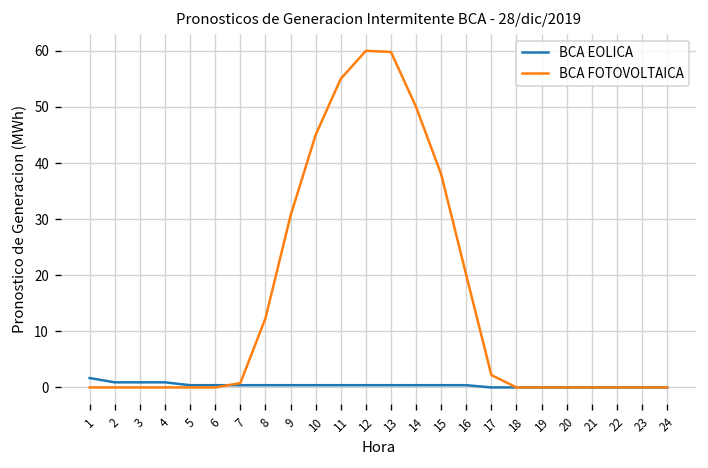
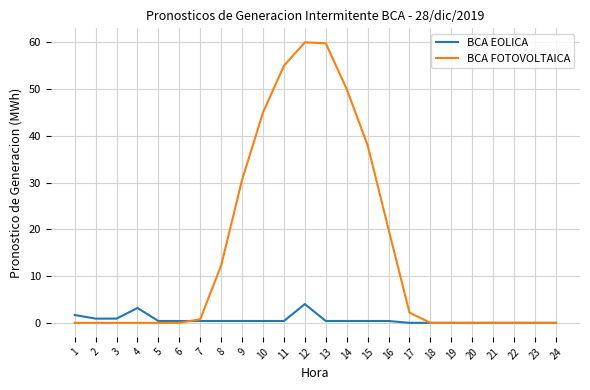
BCA EOLICA, 4: 1 -> 3
BCA EOLICA, 12: 0 -> 4
